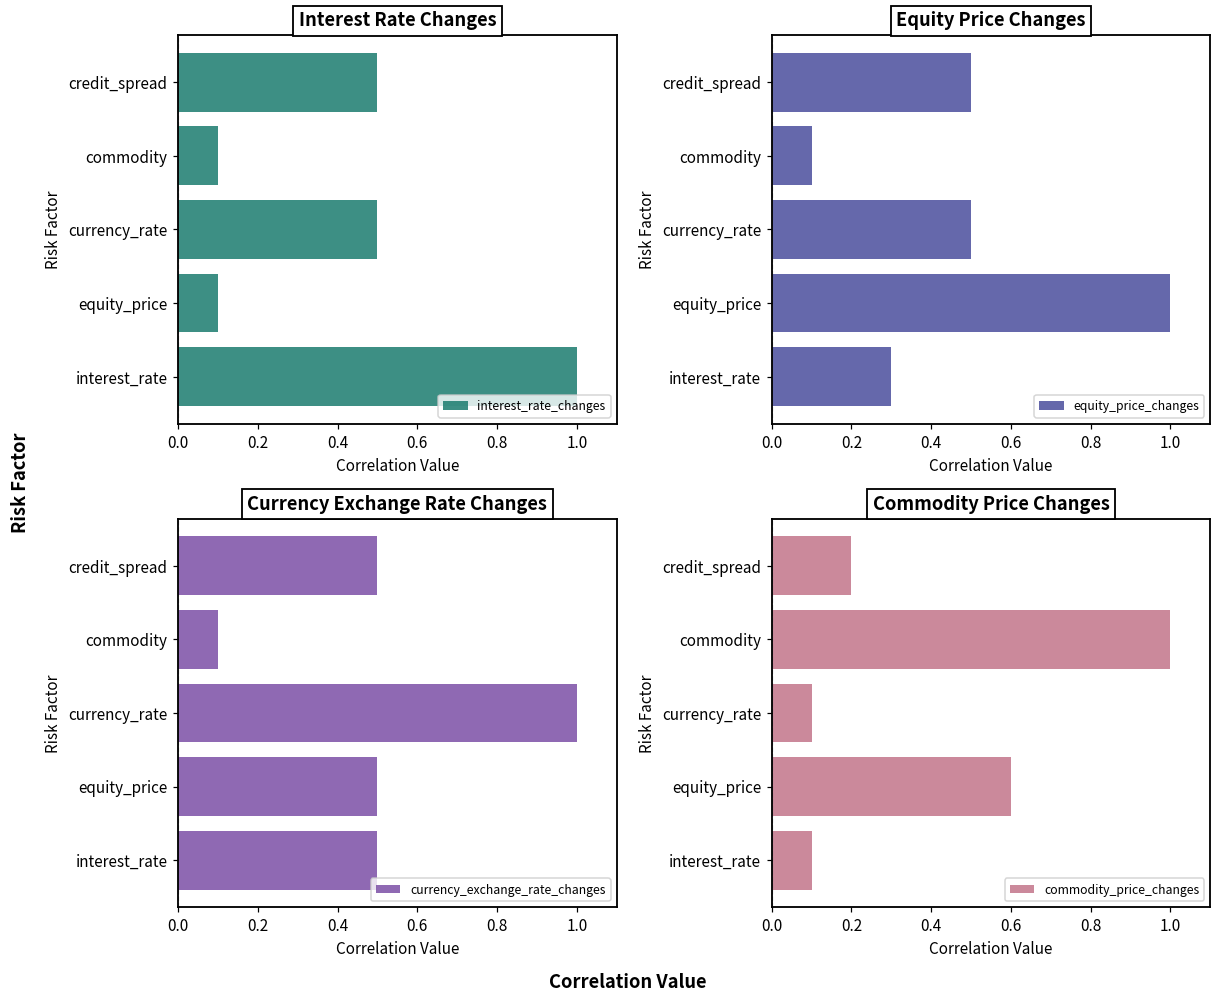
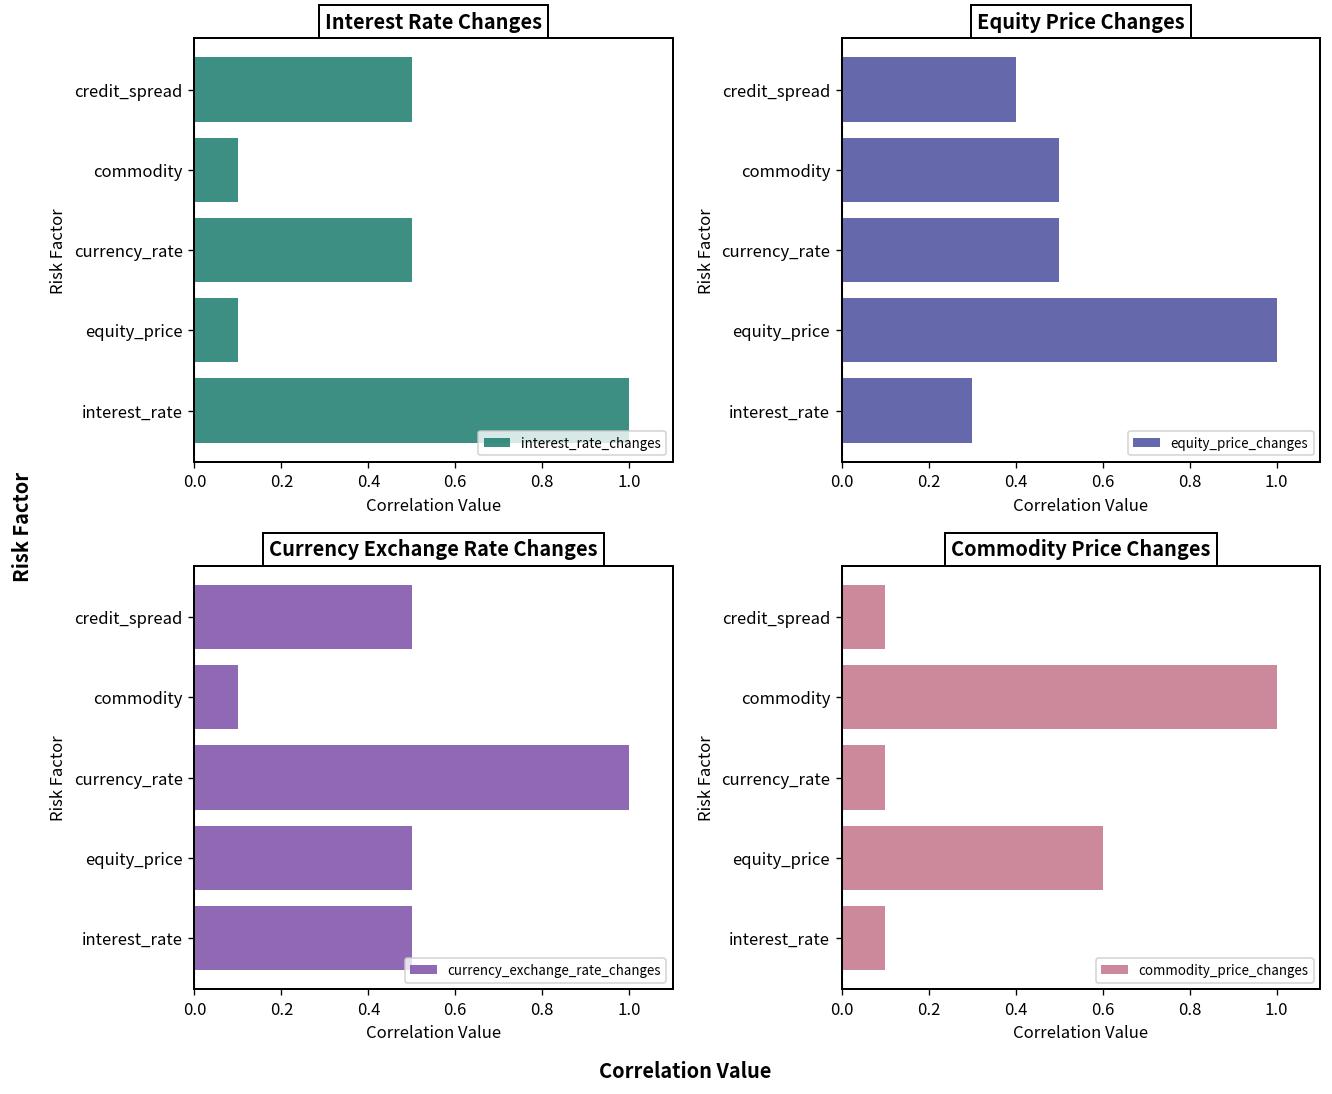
Equity Price Changes, credit_spread: 0.5 -> 0.4
Equity Price Changes, commodity: 0.1 -> 0.5
Commodity Price Changes, credit_spread: 0.2 -> 0.1
